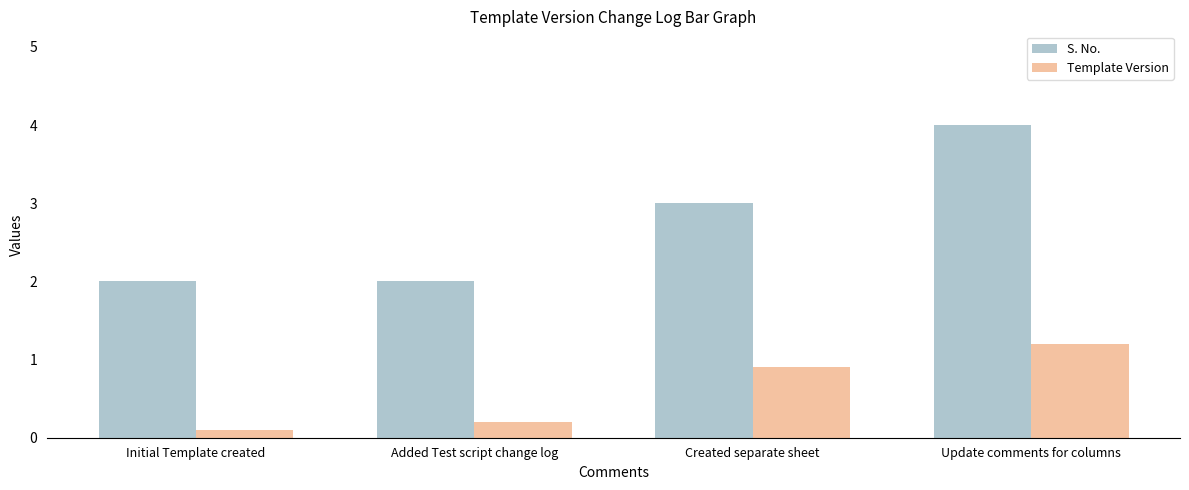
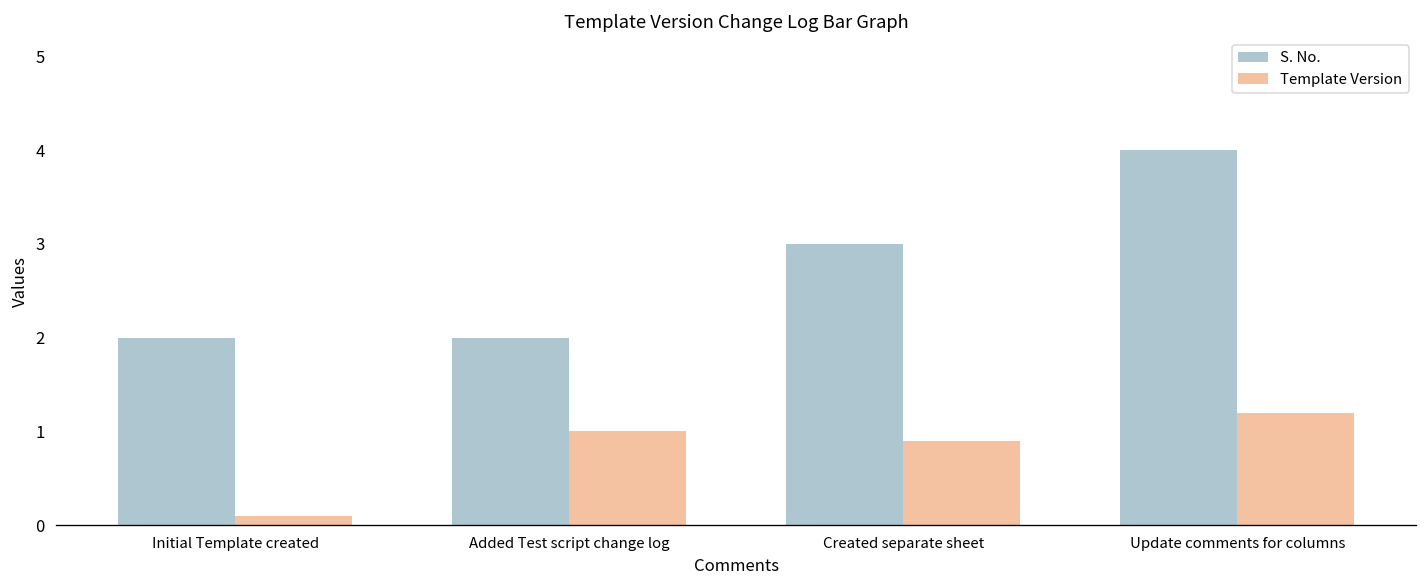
Template Version, Added Test script change log: 0.2 -> 1.0
